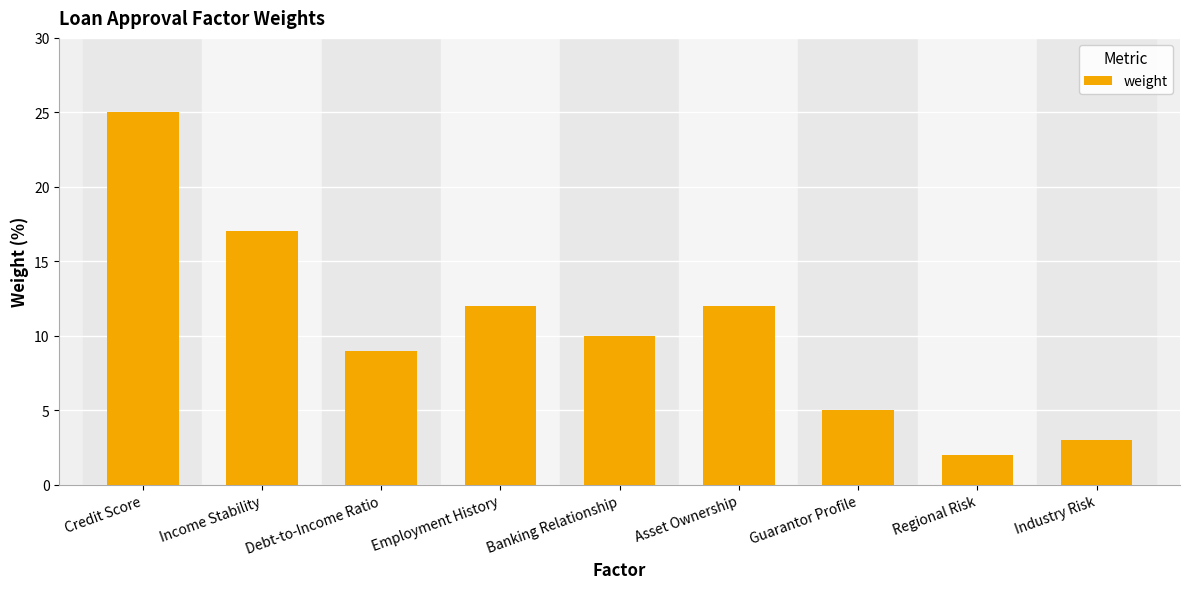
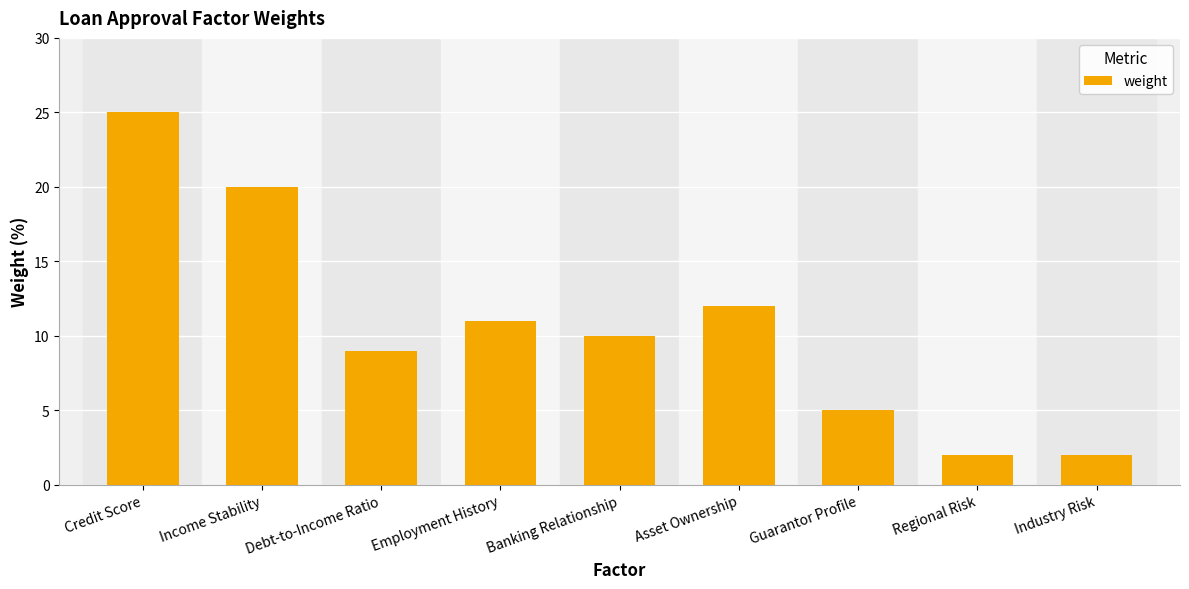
Income Stability: 17 -> 20
Employment History: 12 -> 11
Industry Risk: 3 -> 2
